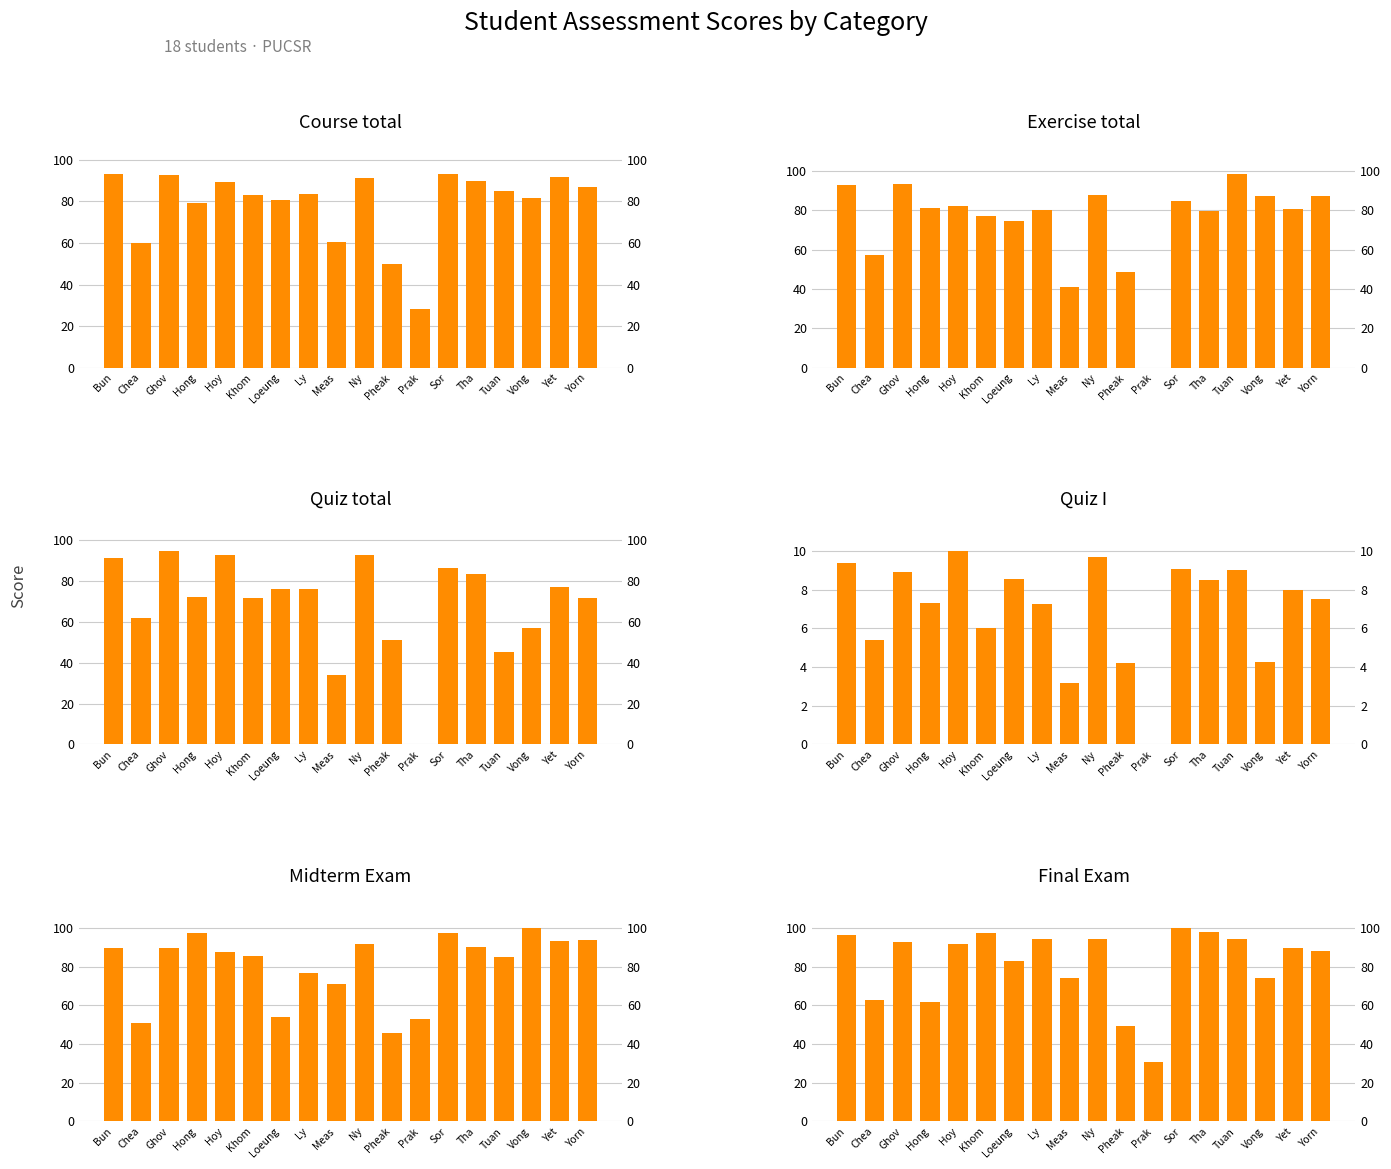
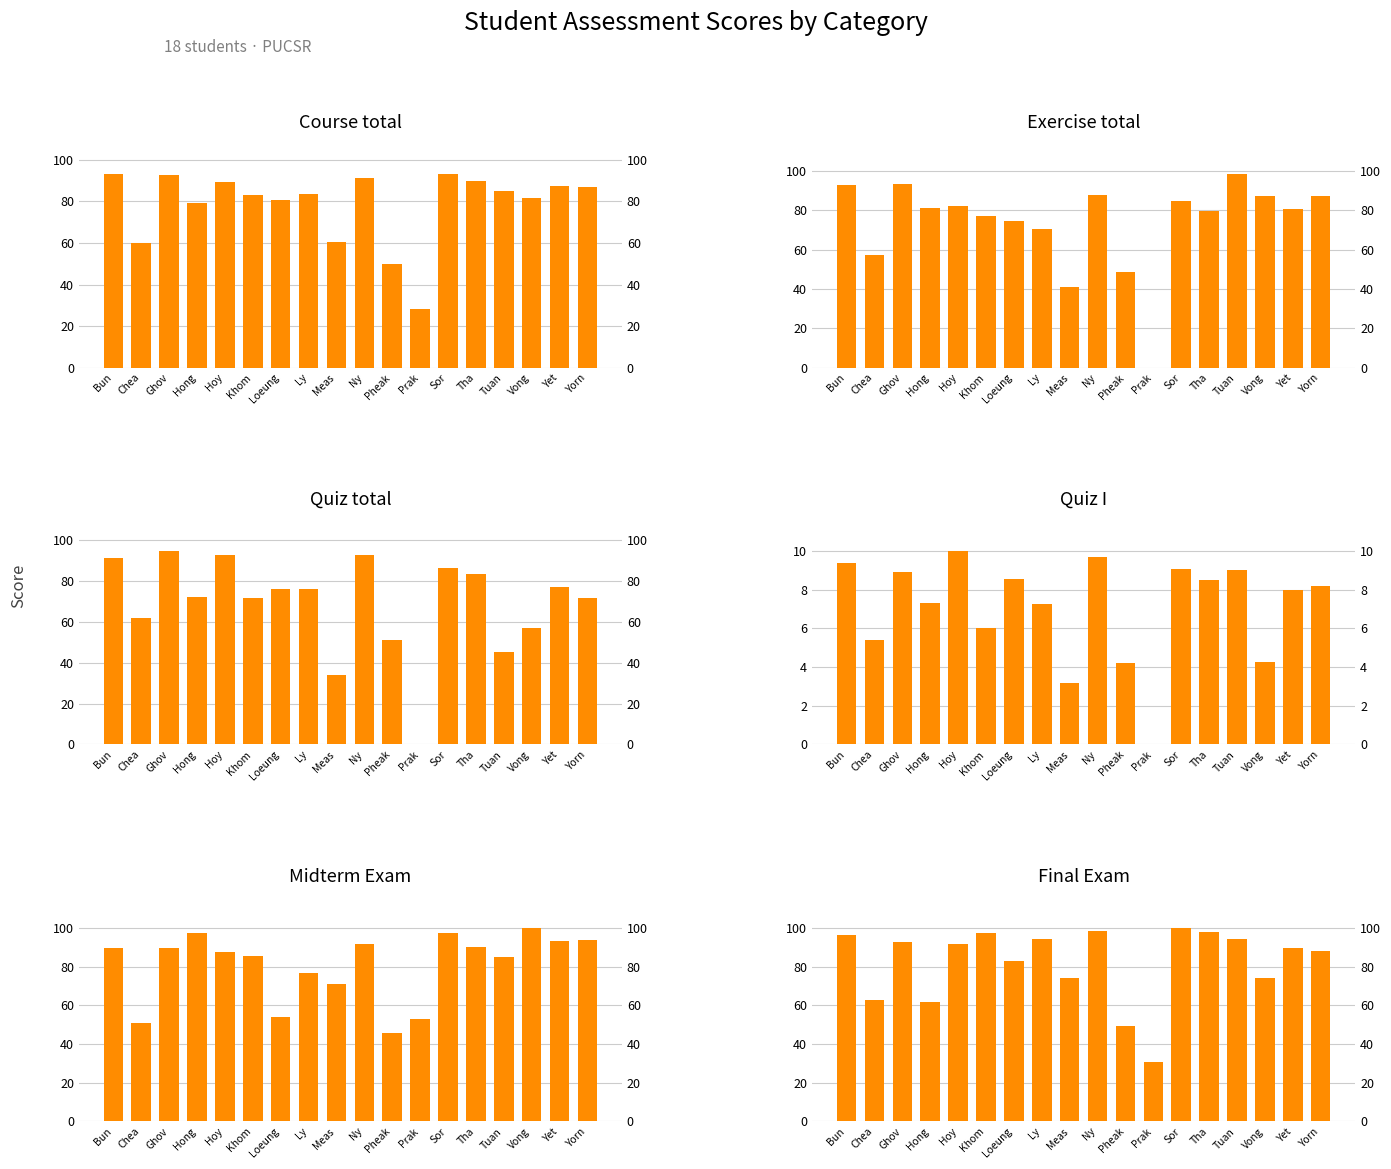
Course total, Yet: 92 -> 87
Exercise total, Ly: 80 -> 70
Quiz I, Yorn: 7.5 -> 8.2
Final Exam, Ny: 94 -> 98
